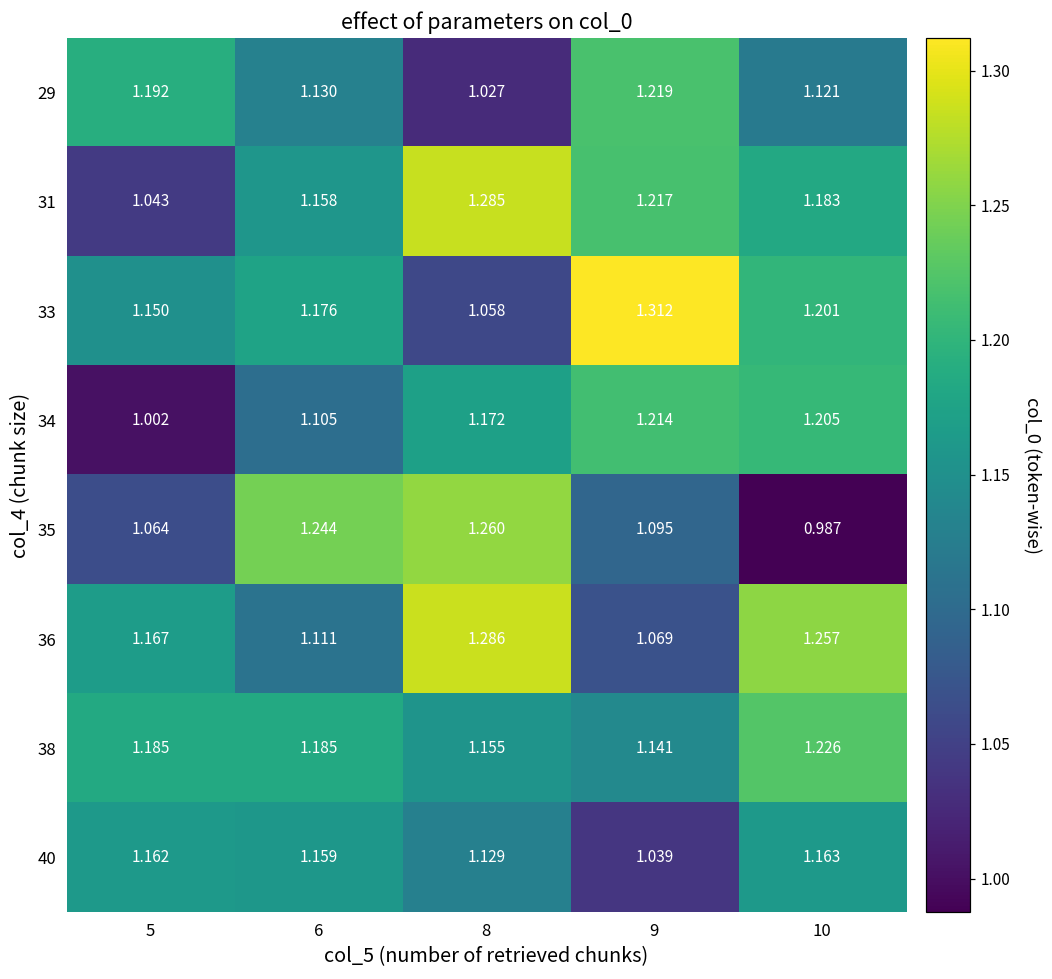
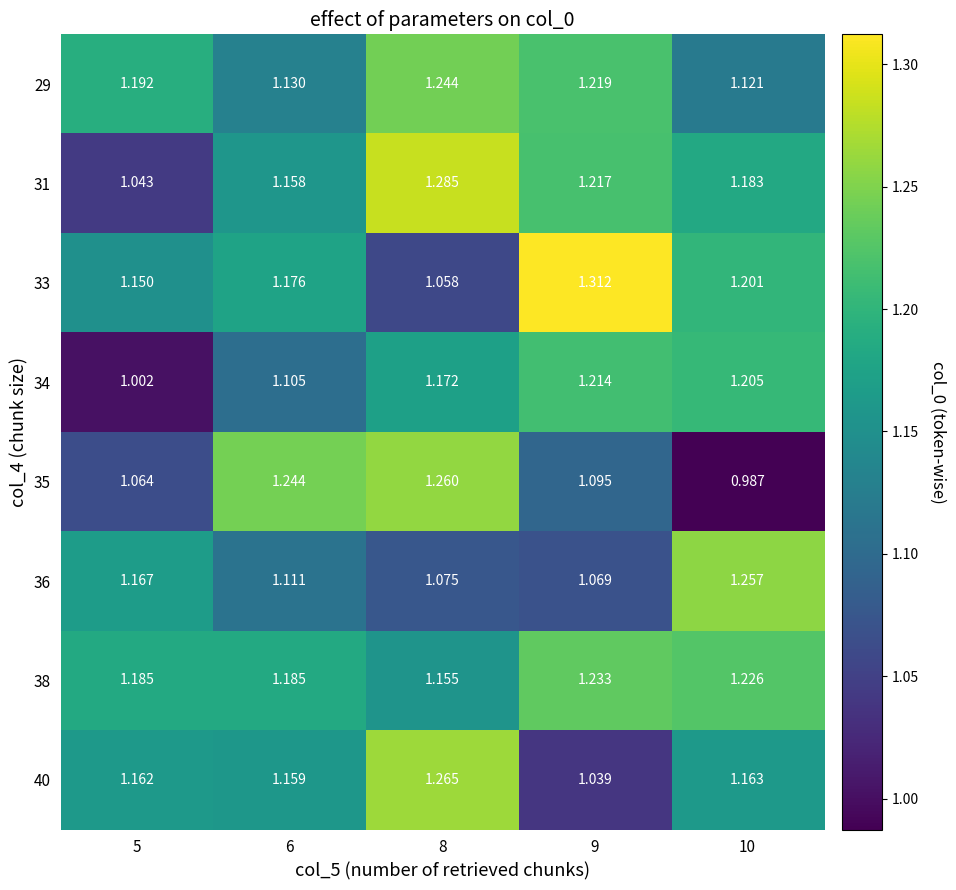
29, 8: 1.027 -> 1.244
36, 8: 1.286 -> 1.075
38, 9: 1.141 -> 1.233
40, 8: 1.129 -> 1.265
